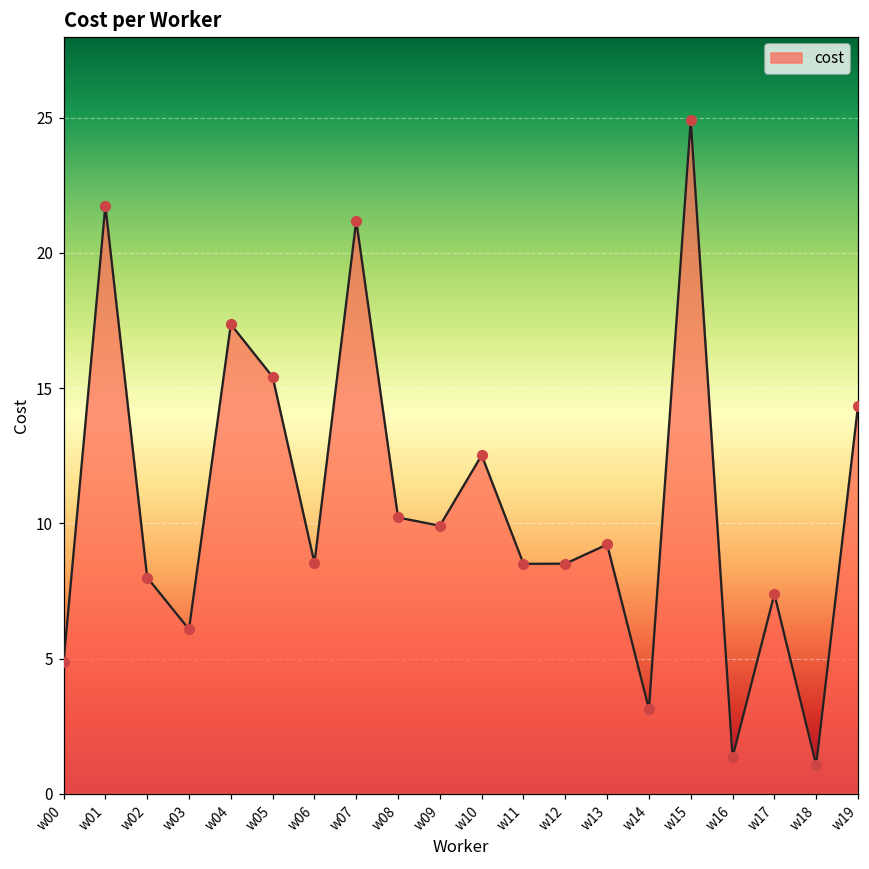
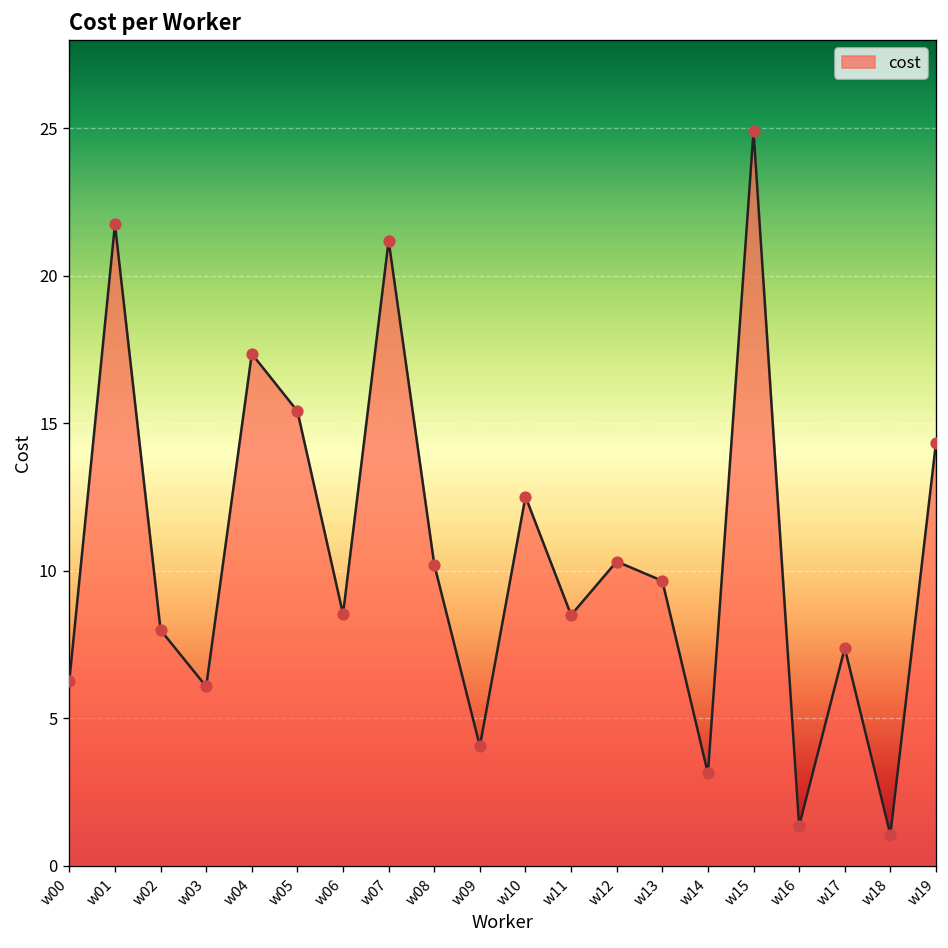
w00: 4.9 -> 6.3
w09: 9.9 -> 4.1
w12: 8.5 -> 10.3
w13: 9.2 -> 9.7
